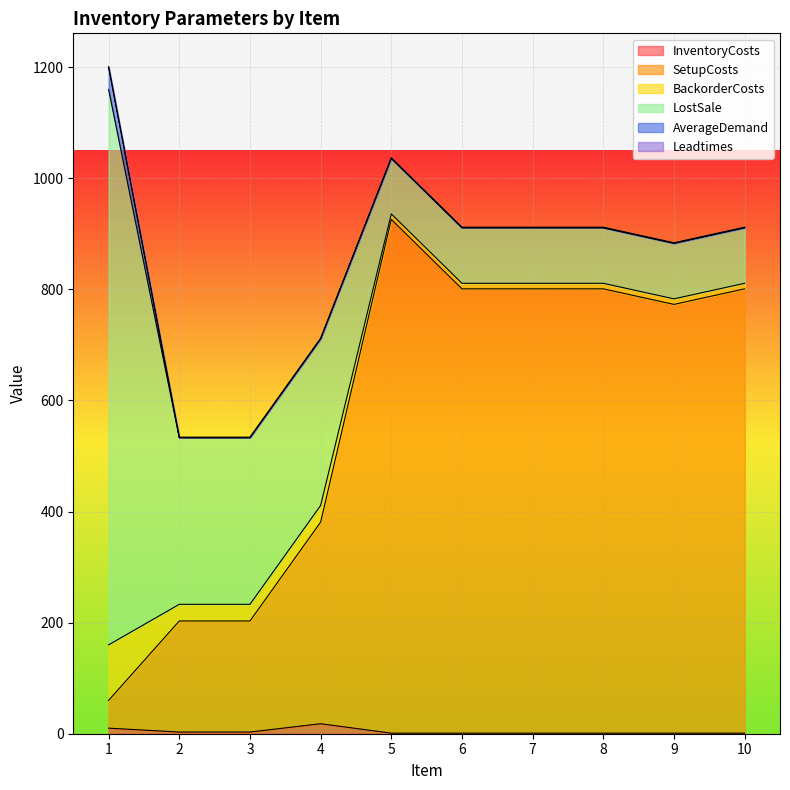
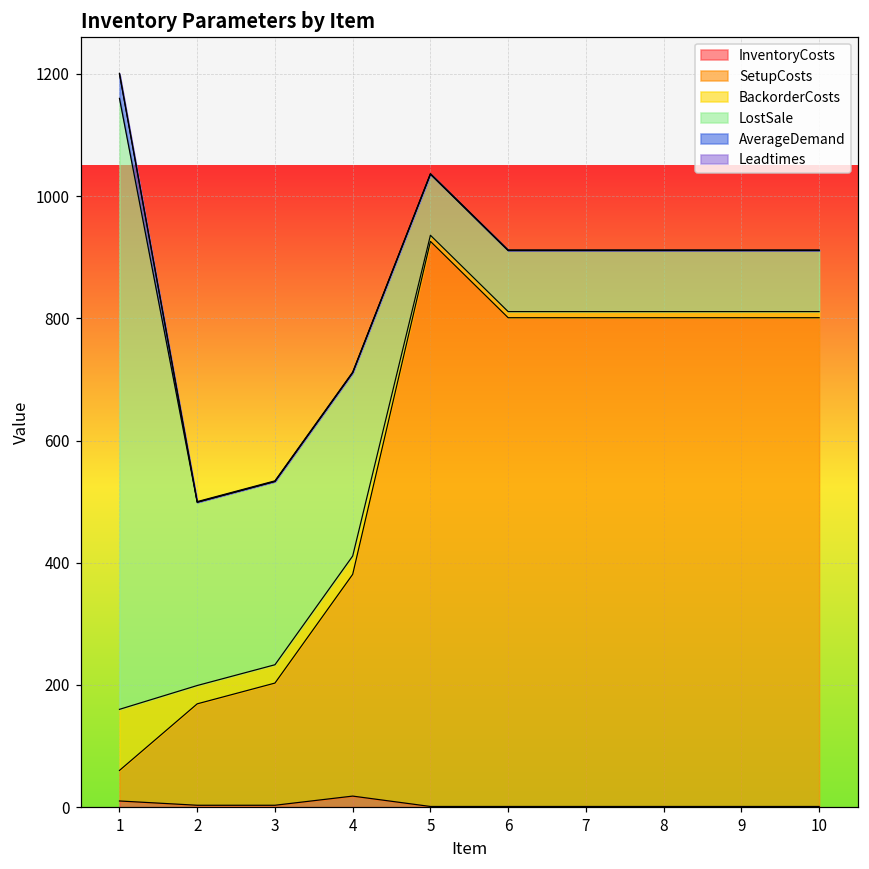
SetupCosts, 2: 200 -> 170
SetupCosts, 9: 770 -> 800
